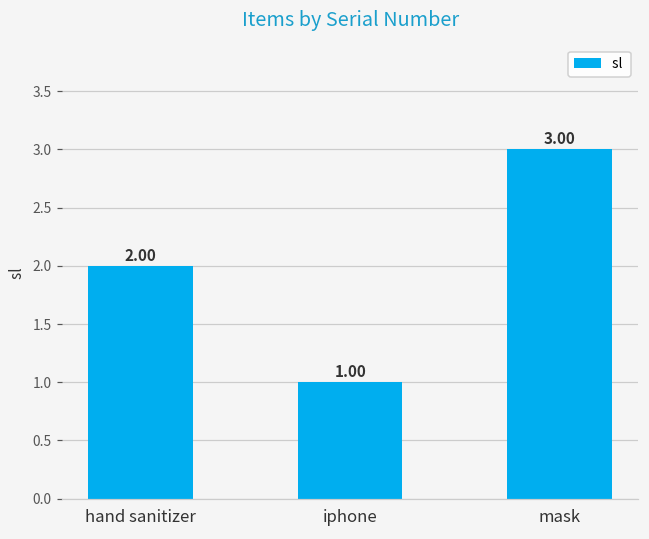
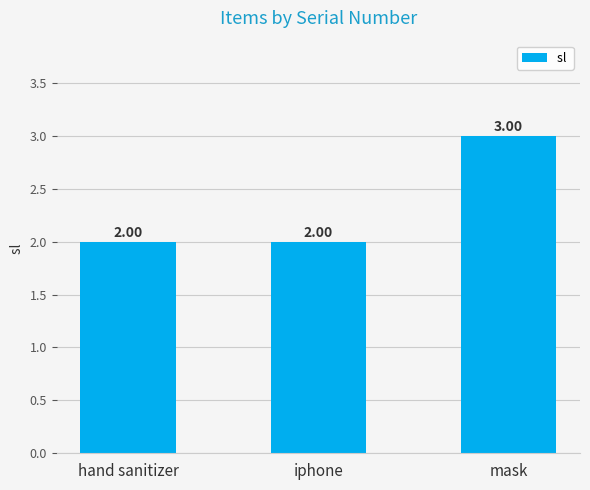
iphone: 1.00 -> 2.00
